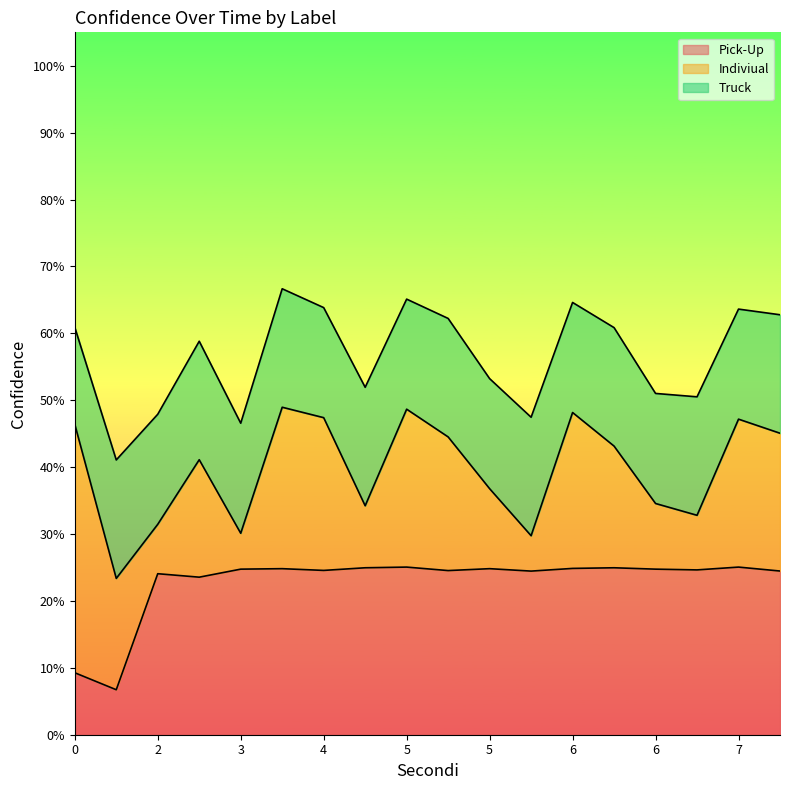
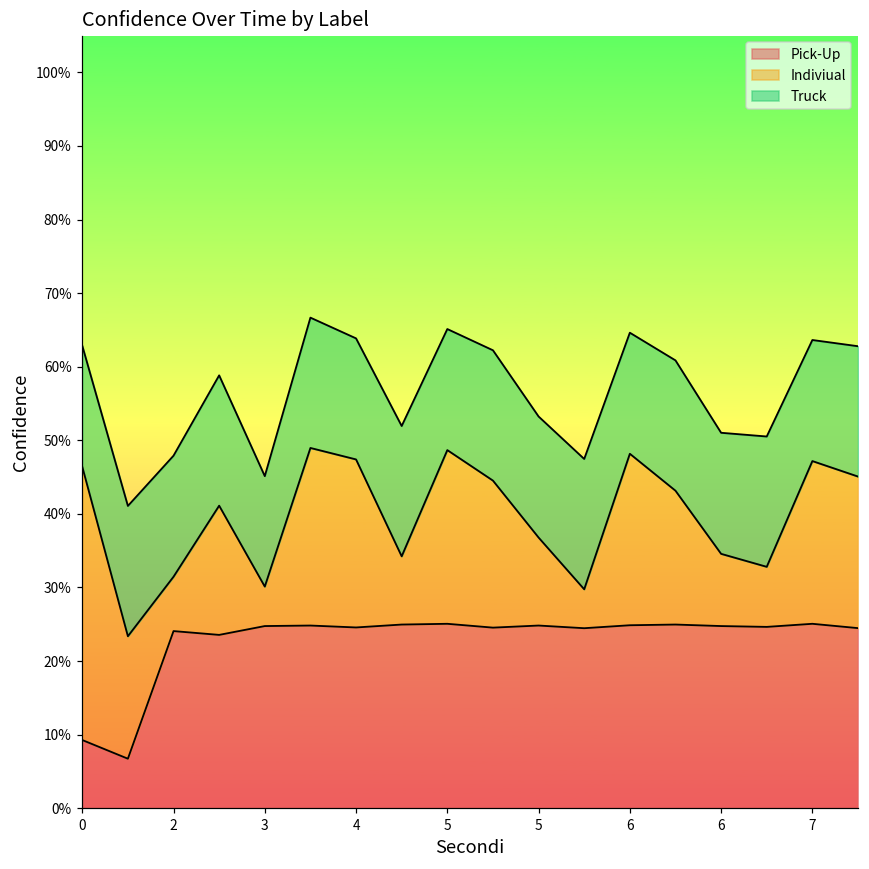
Truck, 0: 15% -> 16%
Truck, 3: 16% -> 15%
